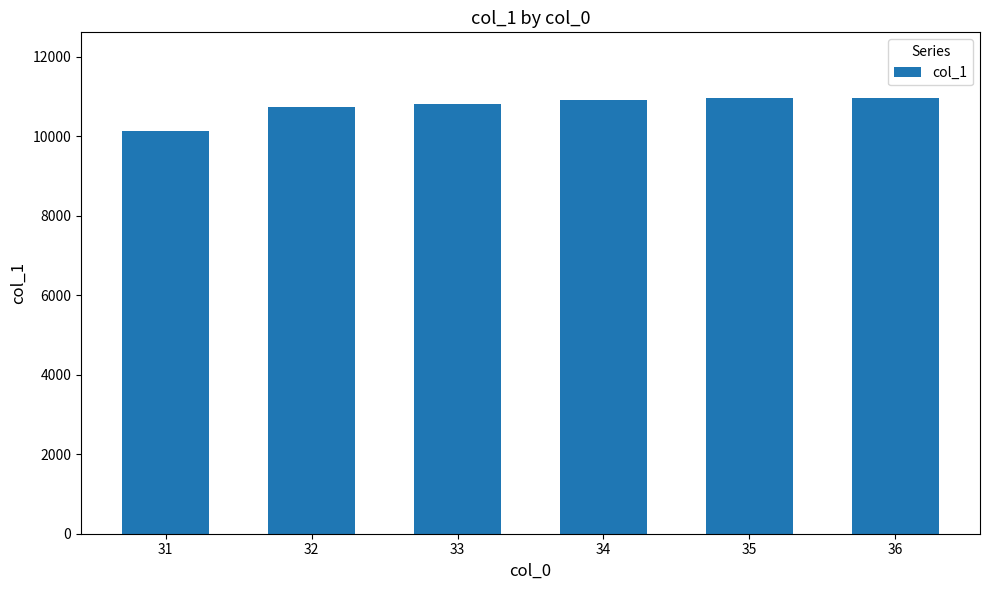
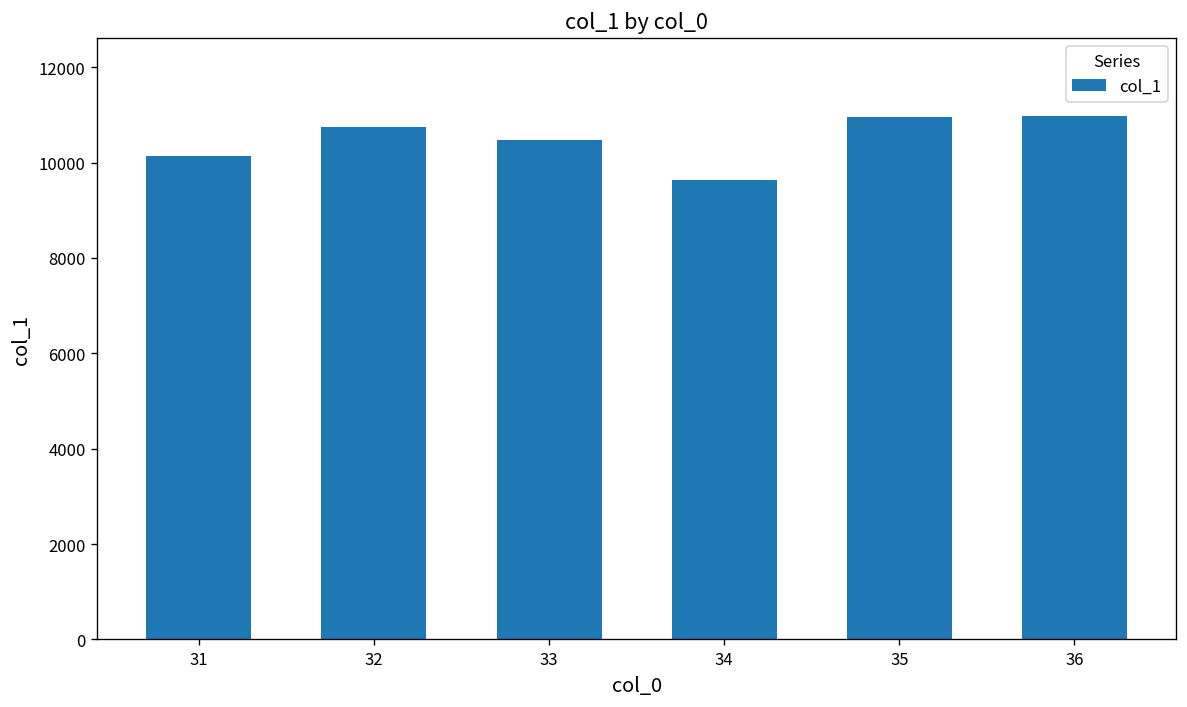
33: 10800 -> 10500
34: 10900 -> 9600
